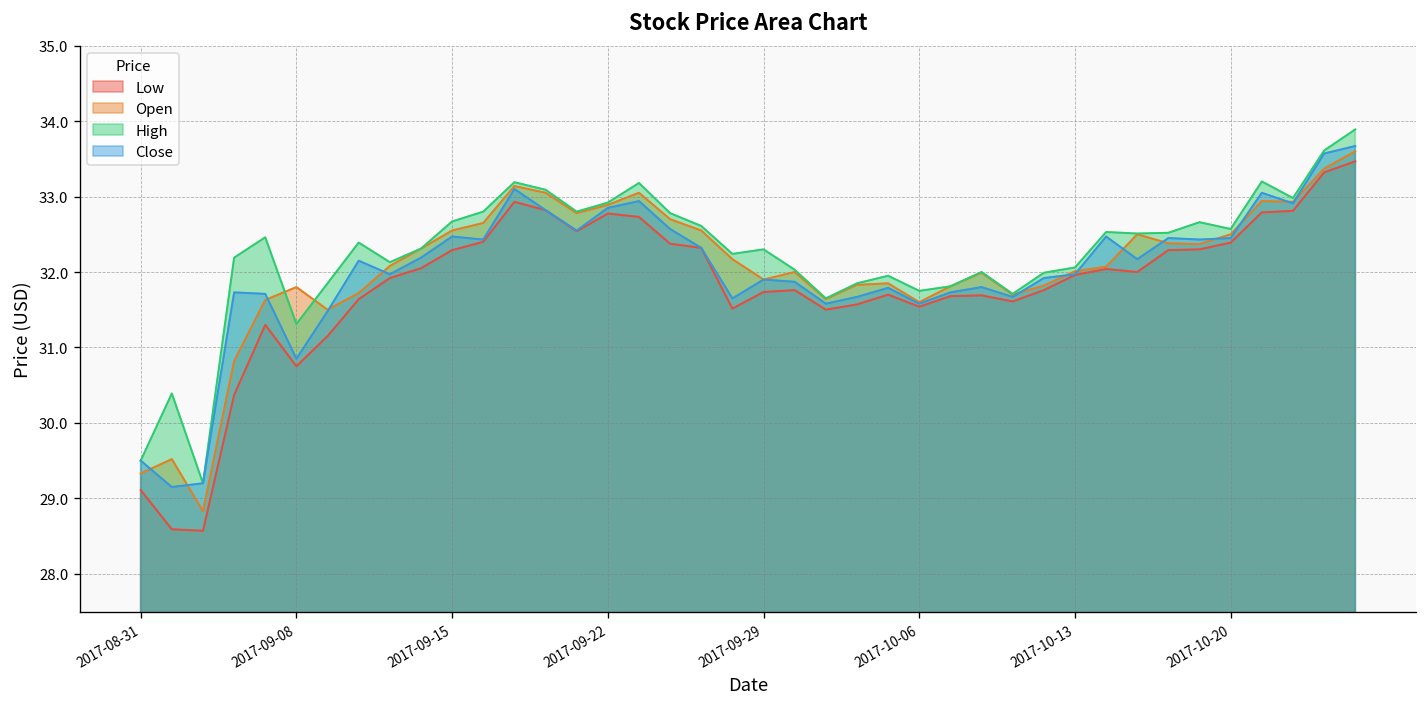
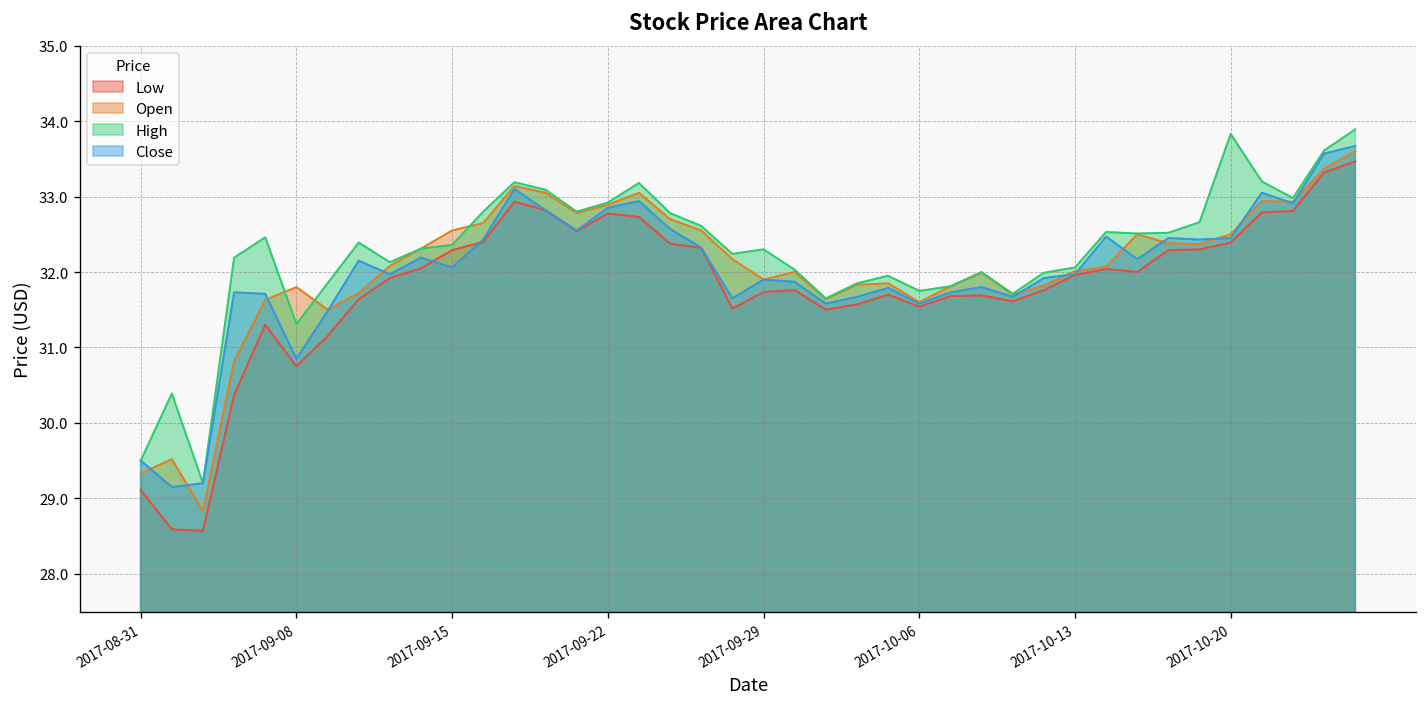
High, 2017-09-15: 32.7 -> 32.4
Close, 2017-09-15: 32.5 -> 32.1
High, 2017-10-20: 32.6 -> 33.8
